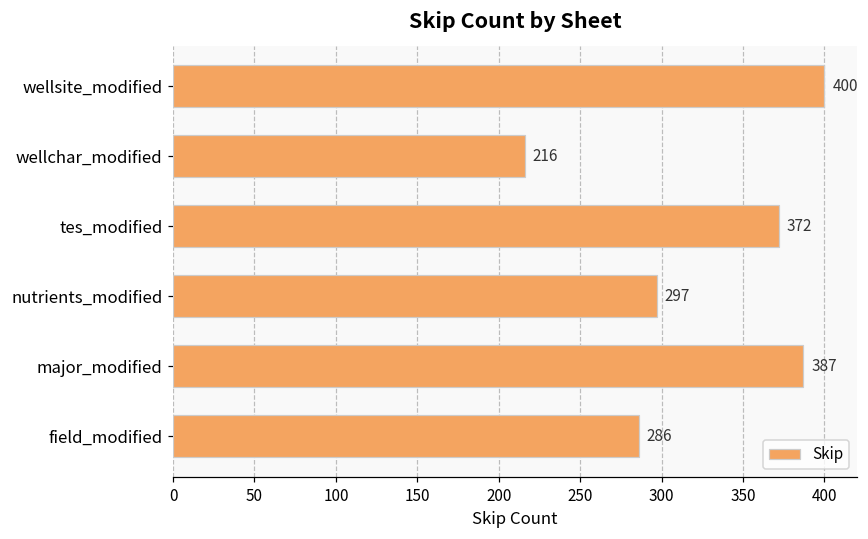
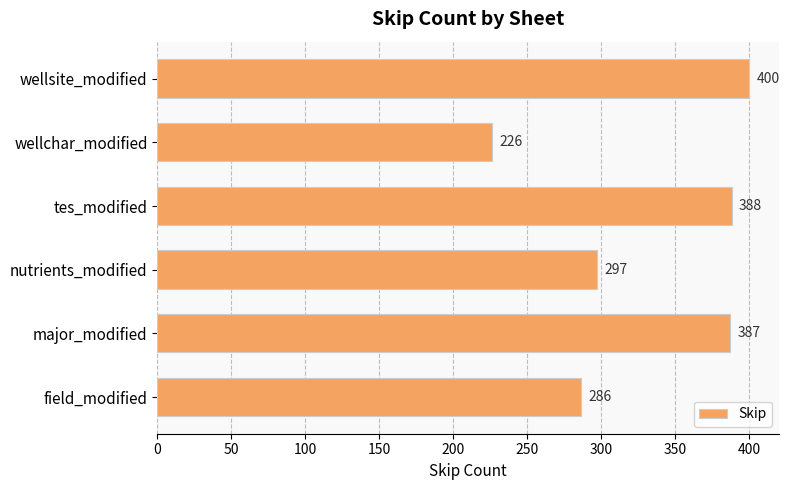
wellchar_modified: 216 -> 226
tes_modified: 372 -> 388
